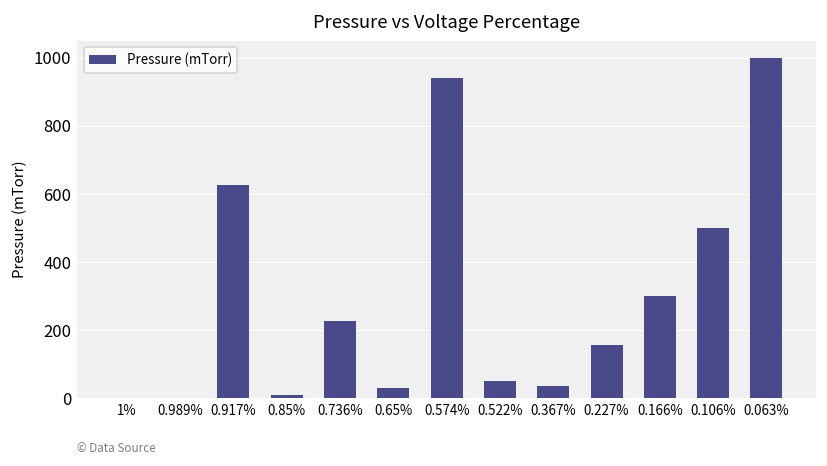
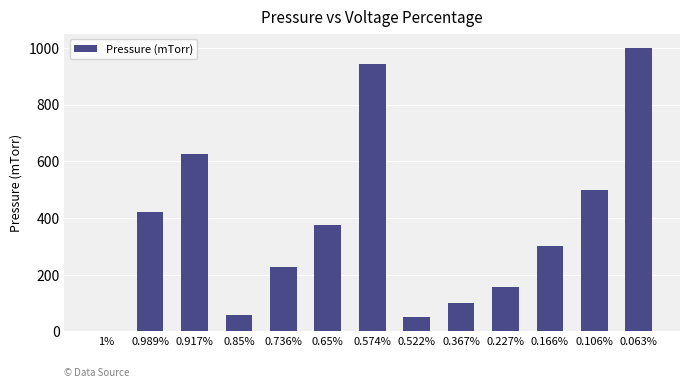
0.989%: 0 -> 420
0.85%: 10 -> 60
0.65%: 30 -> 380
0.367%: 30 -> 100
